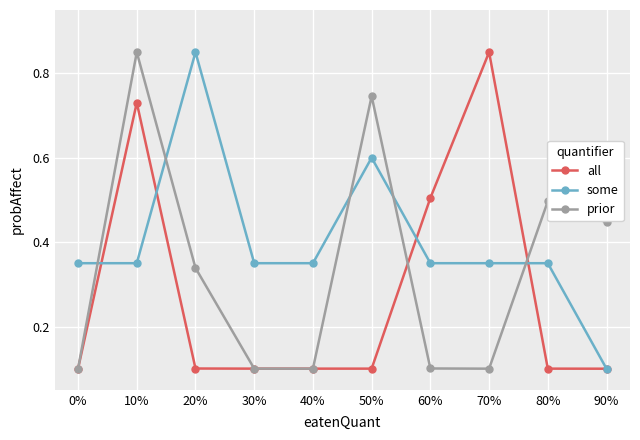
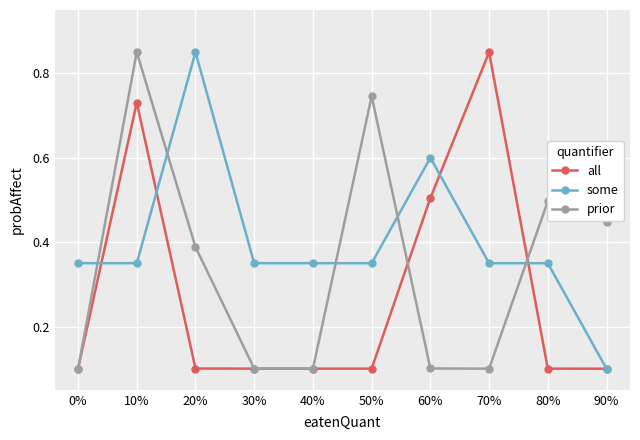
prior, 20%: 0.34 -> 0.39
some, 50%: 0.60 -> 0.35
some, 60%: 0.35 -> 0.60
